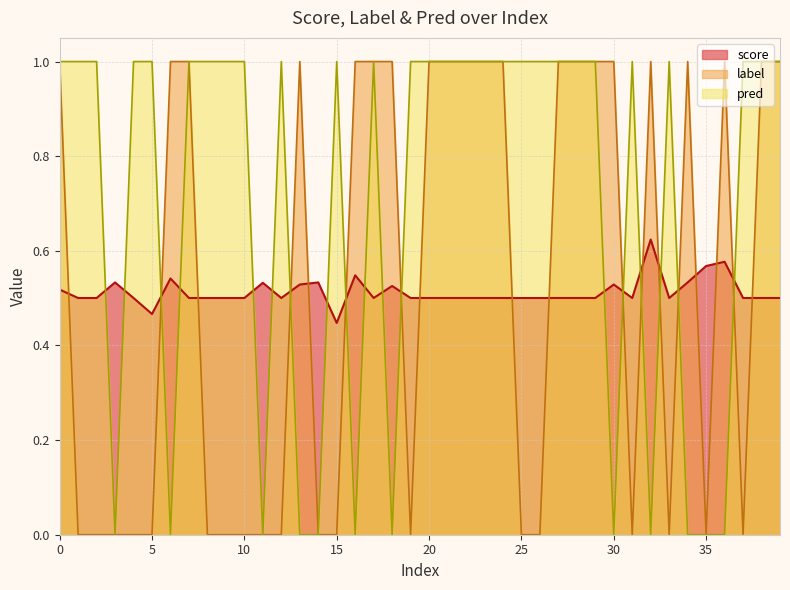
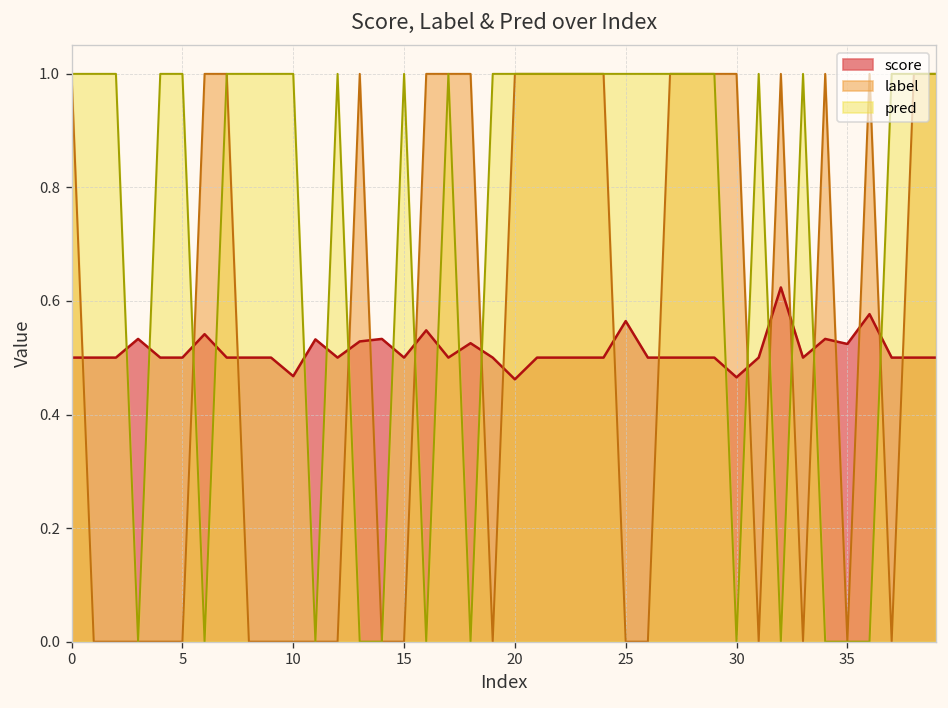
score, 0: 0.52 -> 0.50
score, 5: 0.47 -> 0.50
score, 10: 0.50 -> 0.47
score, 15: 0.45 -> 0.50
score, 20: 0.50 -> 0.46
score, 25: 0.50 -> 0.56
score, 30: 0.53 -> 0.47
score, 35: 0.57 -> 0.52
